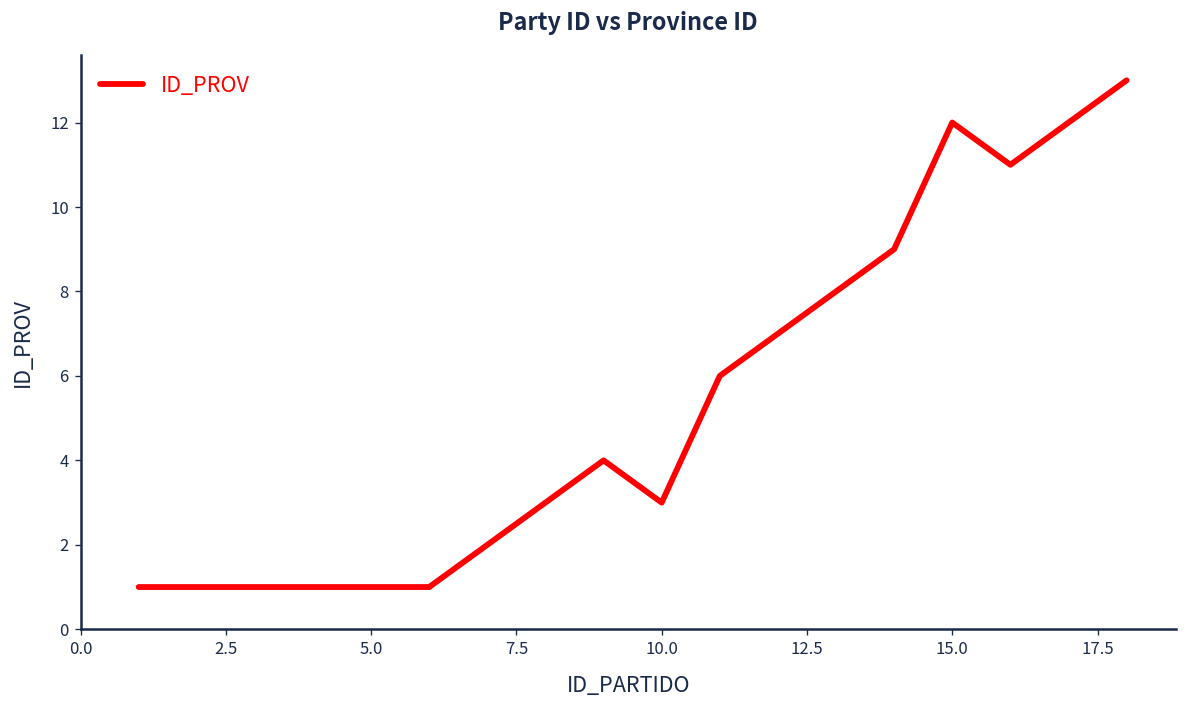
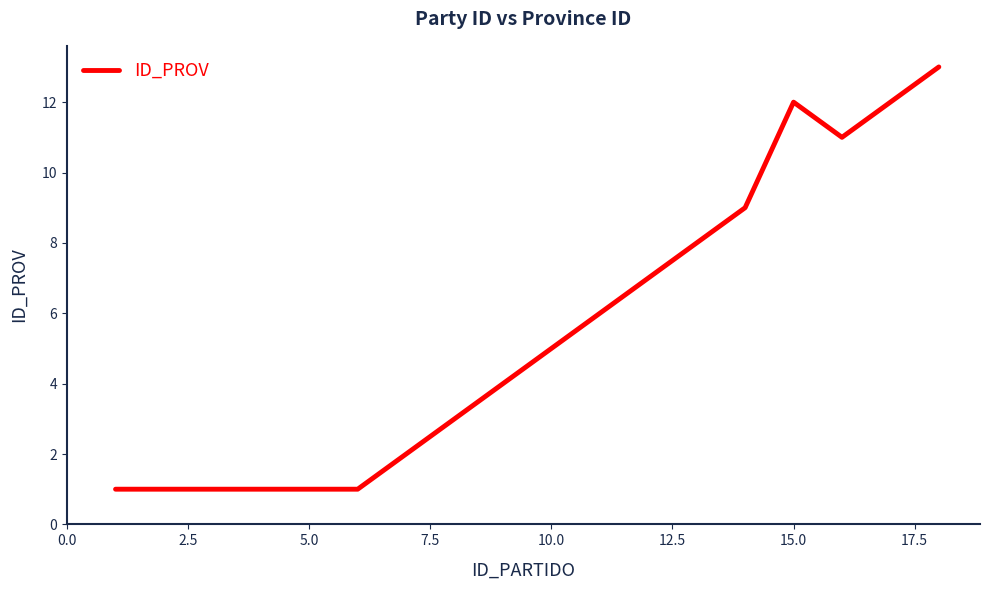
10.0: 3 -> 5
